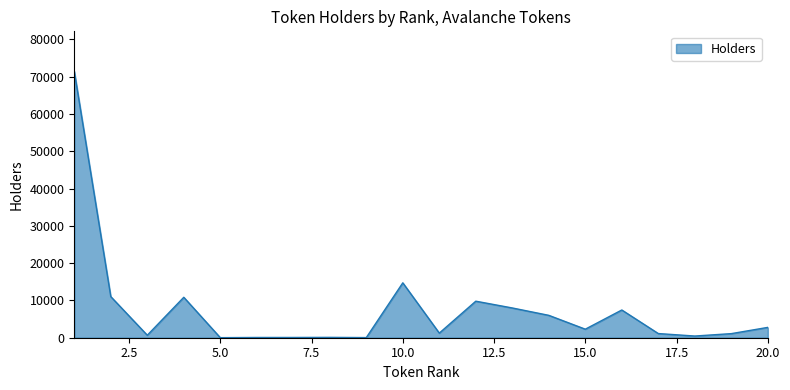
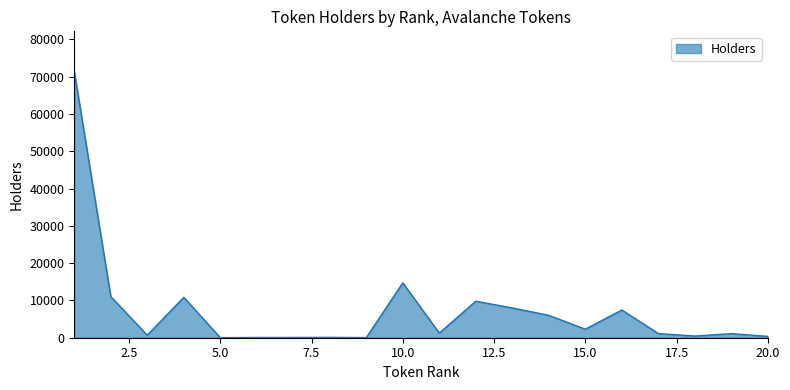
20.0: 3000 -> 0
